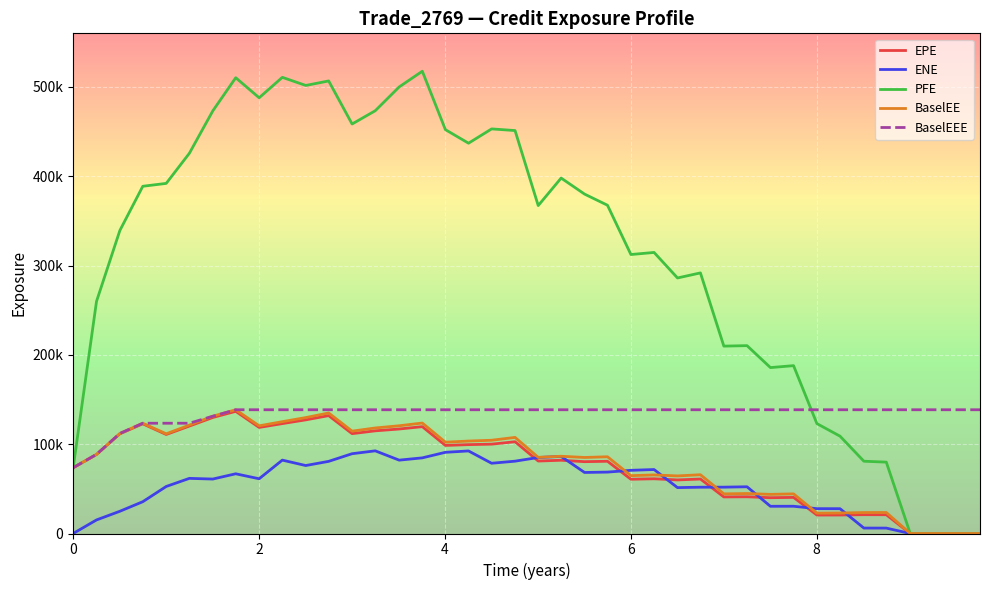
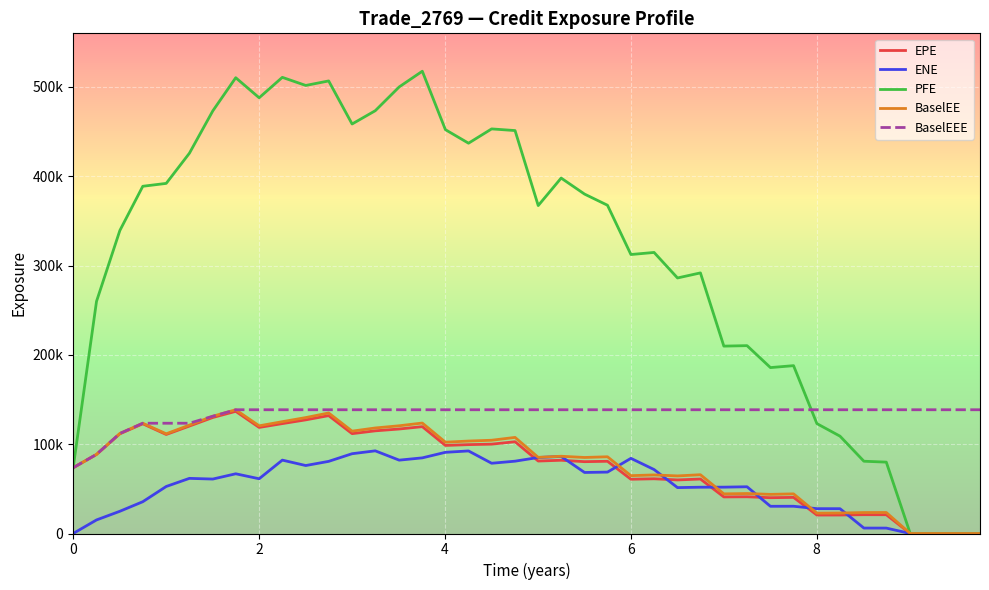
ENE, 6: 70000 -> 80000
